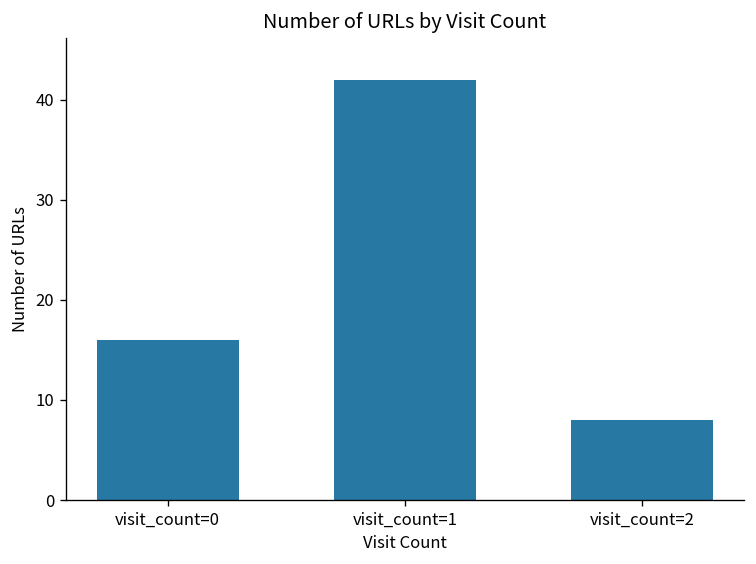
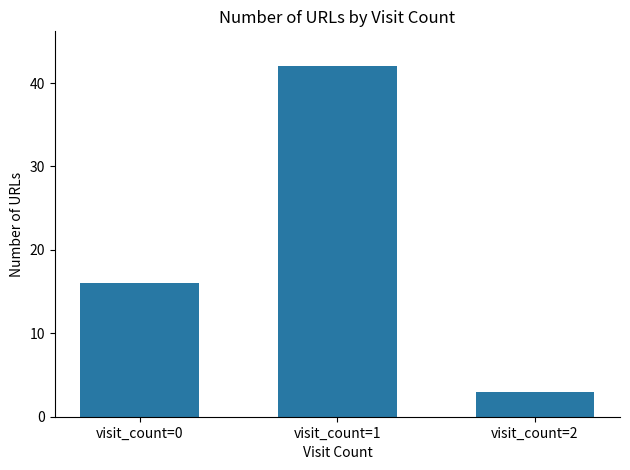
visit_count=2: 8 -> 3
